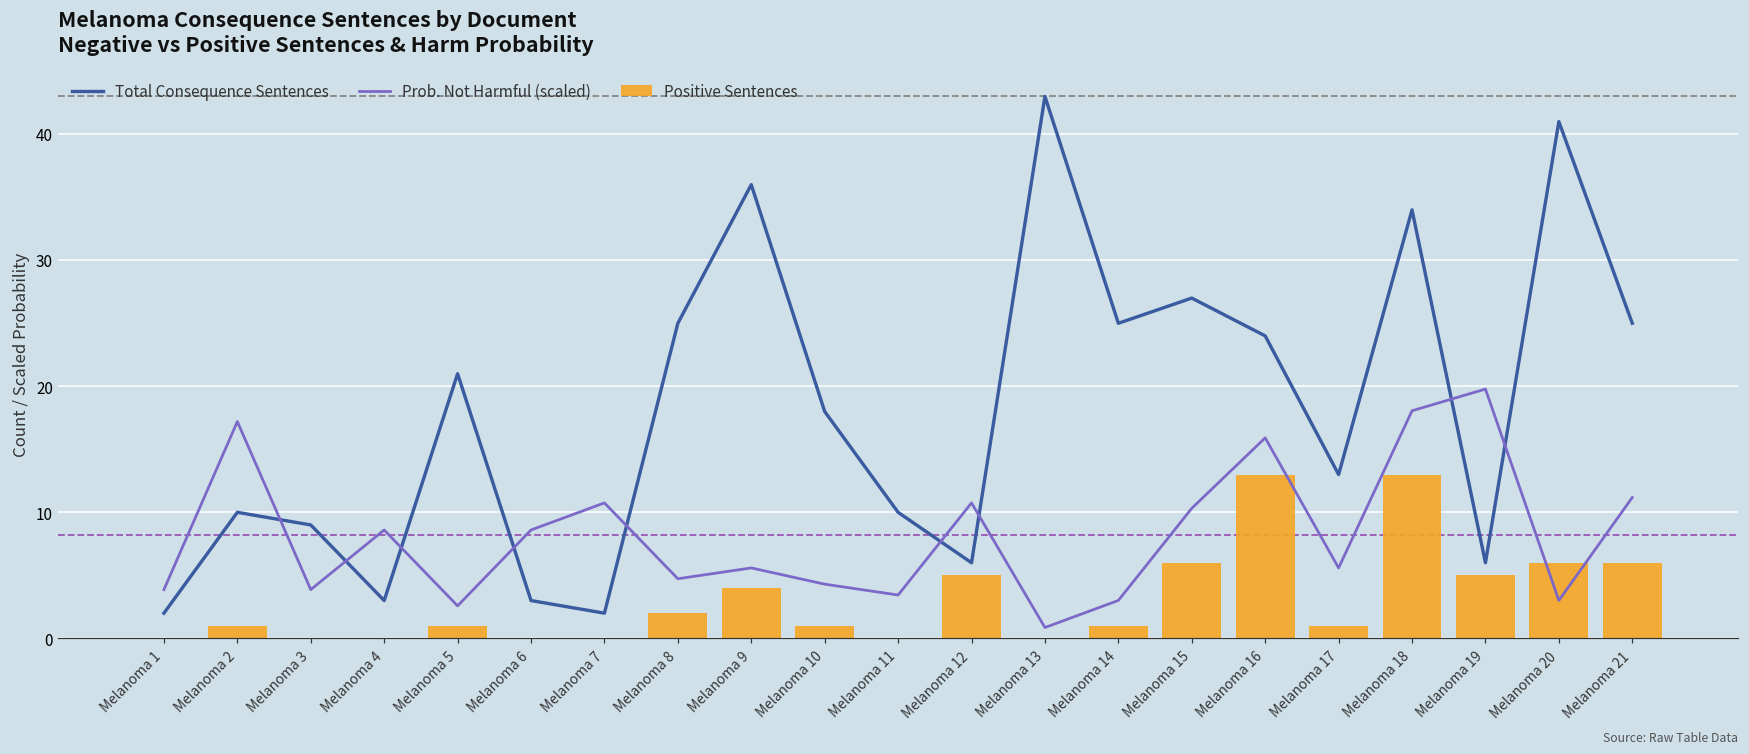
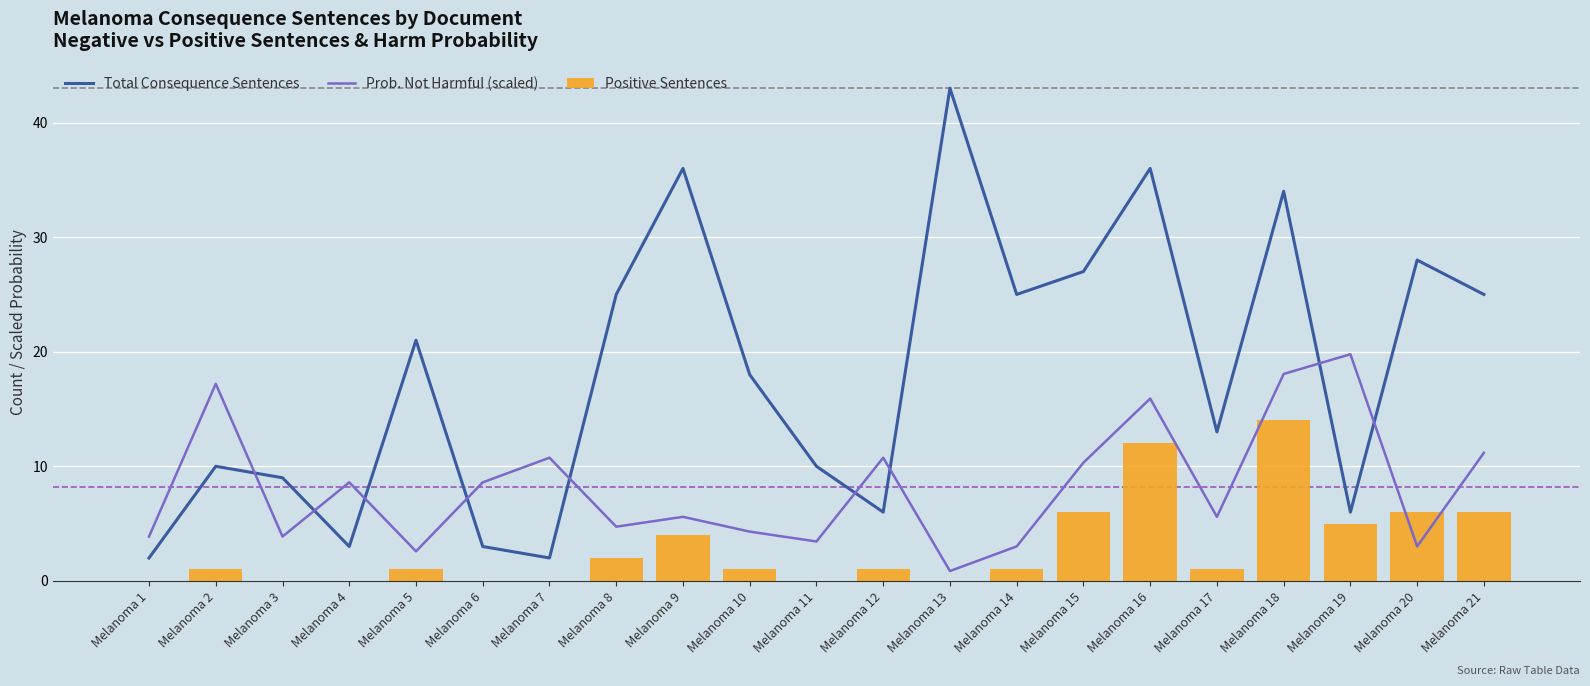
Positive Sentences, Melanoma 12: 5 -> 1
Total Consequence Sentences, Melanoma 16: 24 -> 36
Positive Sentences, Melanoma 16: 13 -> 12
Positive Sentences, Melanoma 18: 13 -> 14
Total Consequence Sentences, Melanoma 20: 41 -> 28
